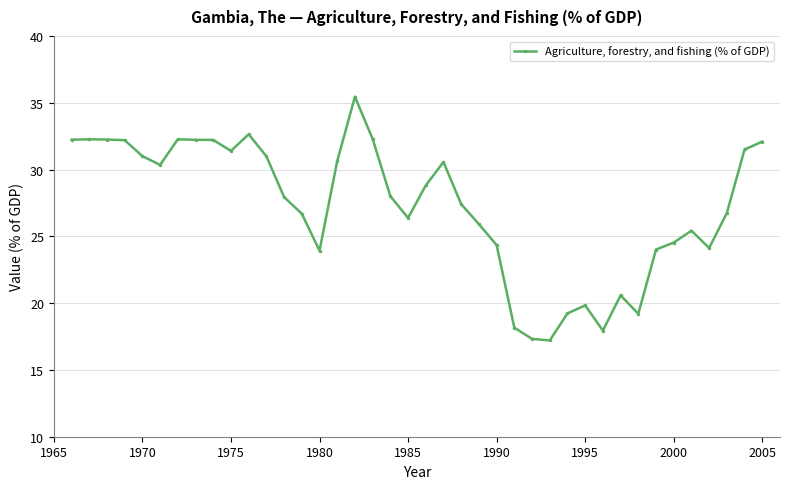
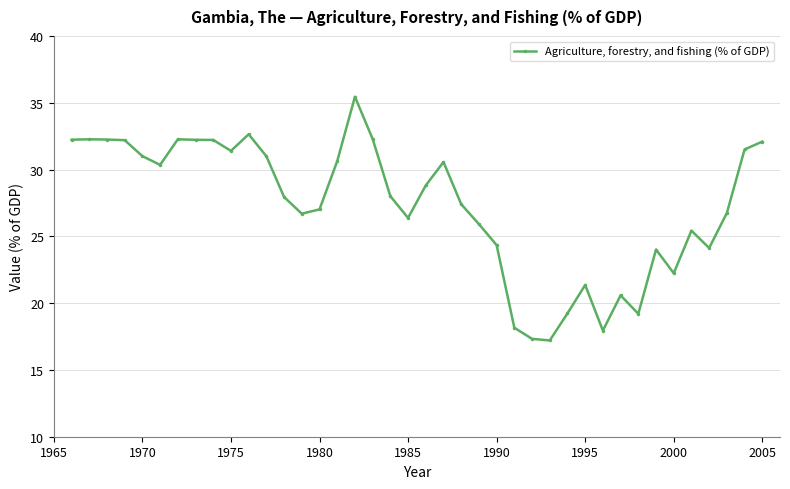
1980: 23.9 -> 27.0
1995: 19.8 -> 21.4
2000: 24.5 -> 22.2
